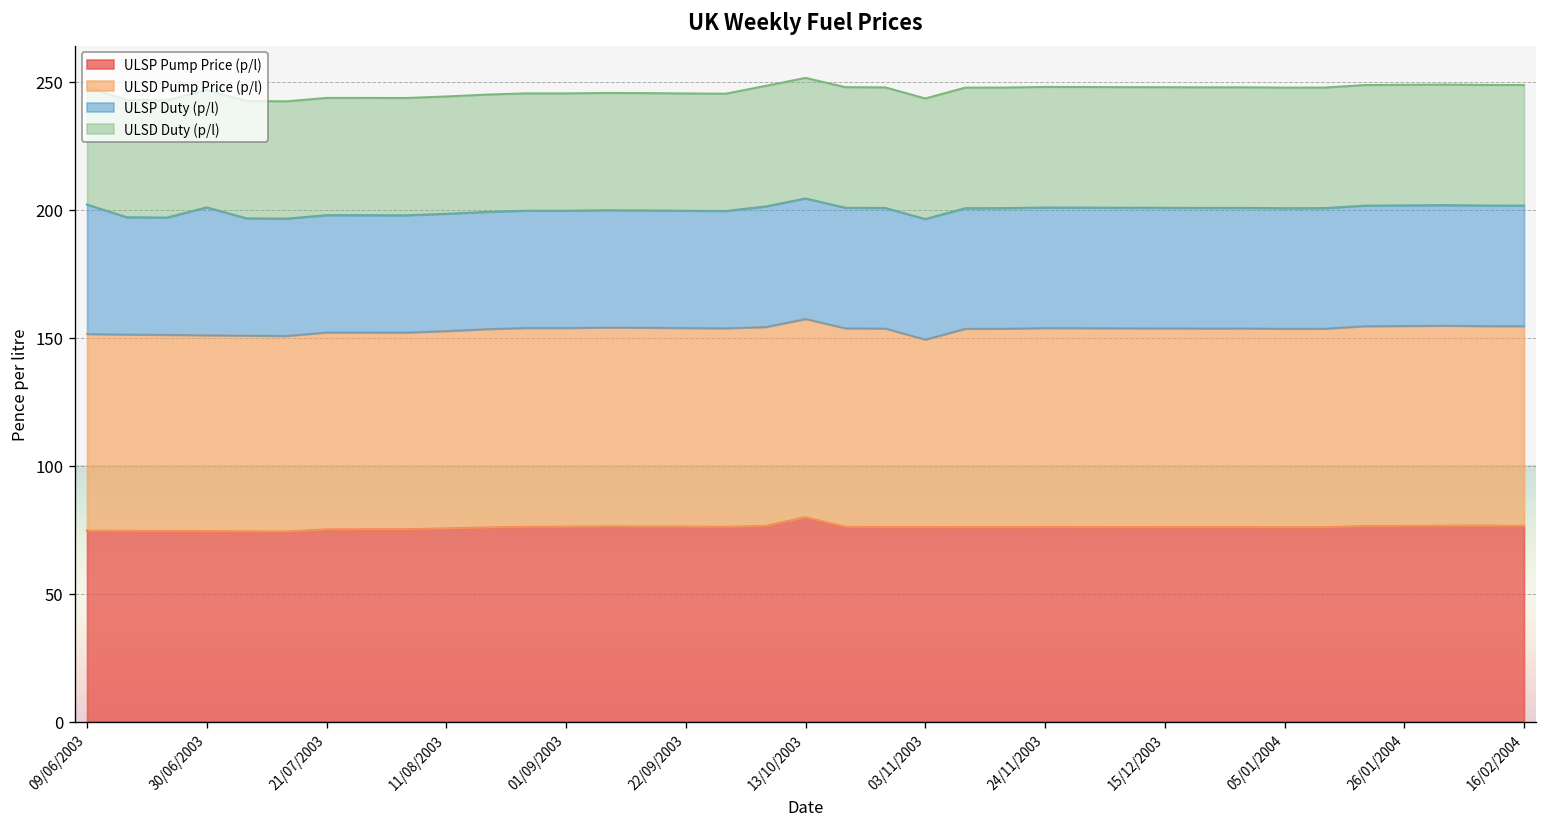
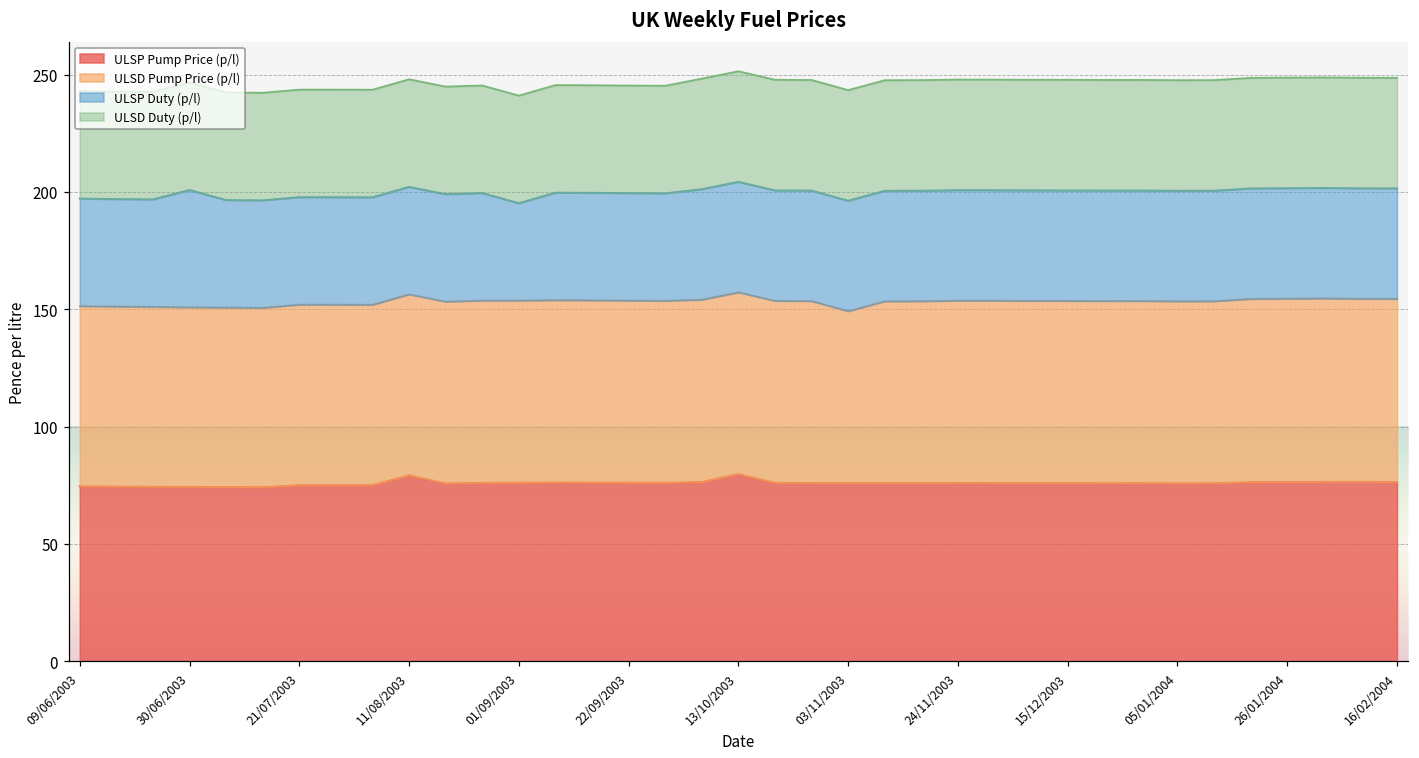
ULSP Duty (p/l), 09/06/2003: 51 -> 46
ULSP Pump Price (p/l), 11/08/2003: 75 -> 79
ULSP Duty (p/l), 01/09/2003: 46 -> 42
